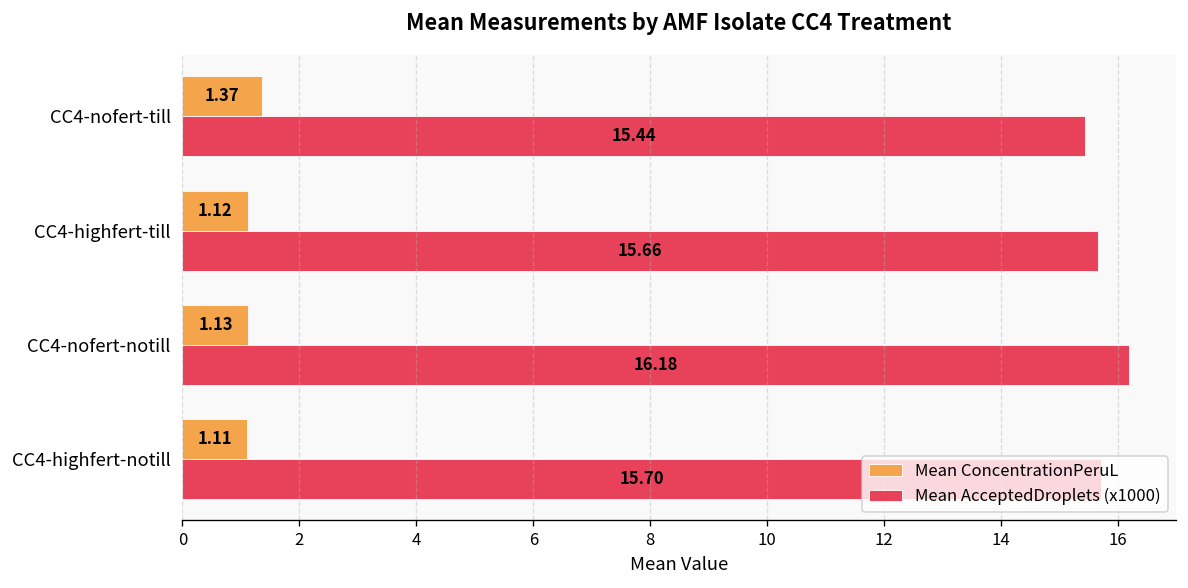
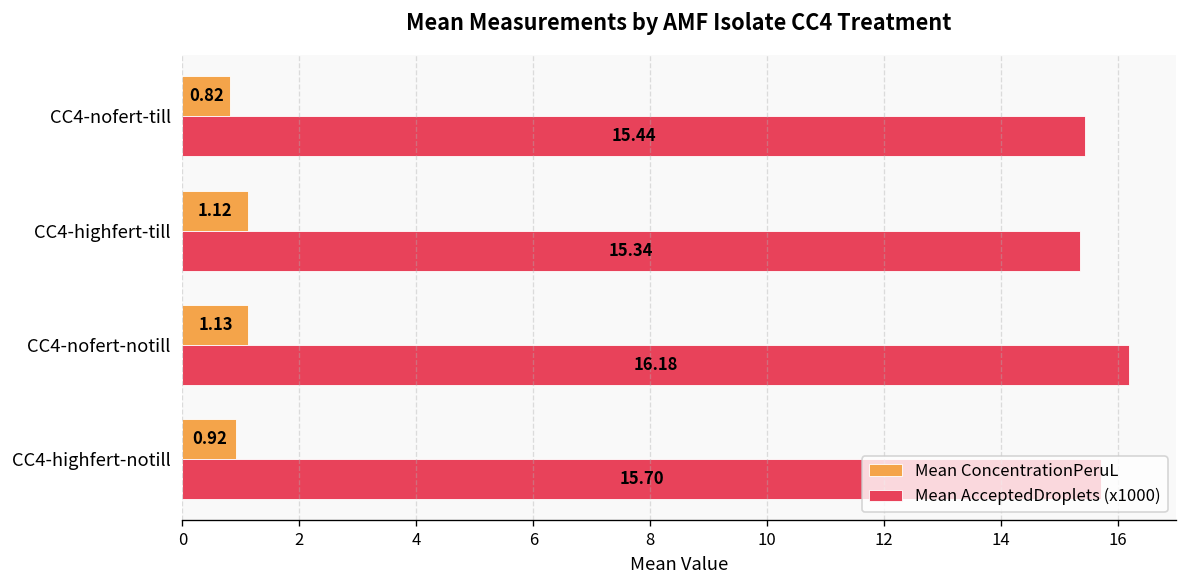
Mean ConcentrationPeruL, CC4-nofert-till: 1.37 -> 0.82
Mean AcceptedDroplets (x1000), CC4-highfert-till: 15.66 -> 15.34
Mean ConcentrationPeruL, CC4-highfert-notill: 1.11 -> 0.92
